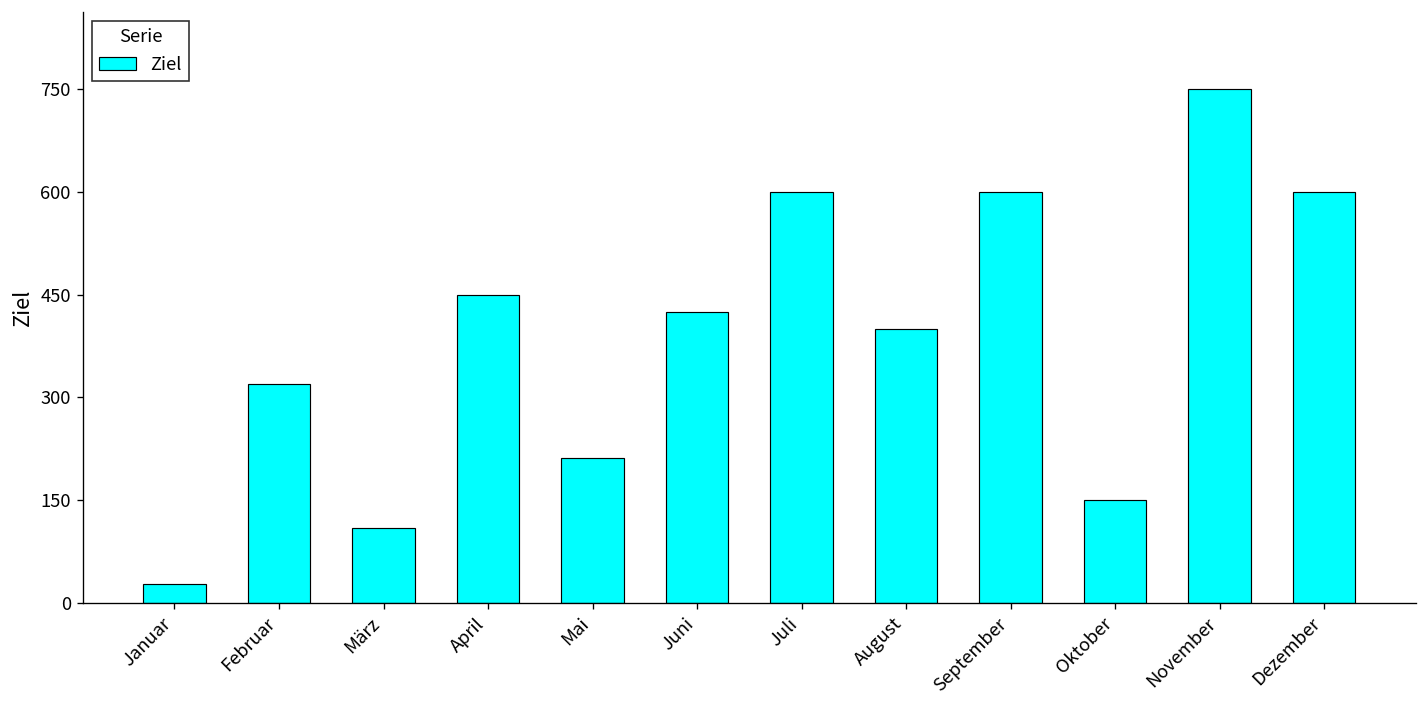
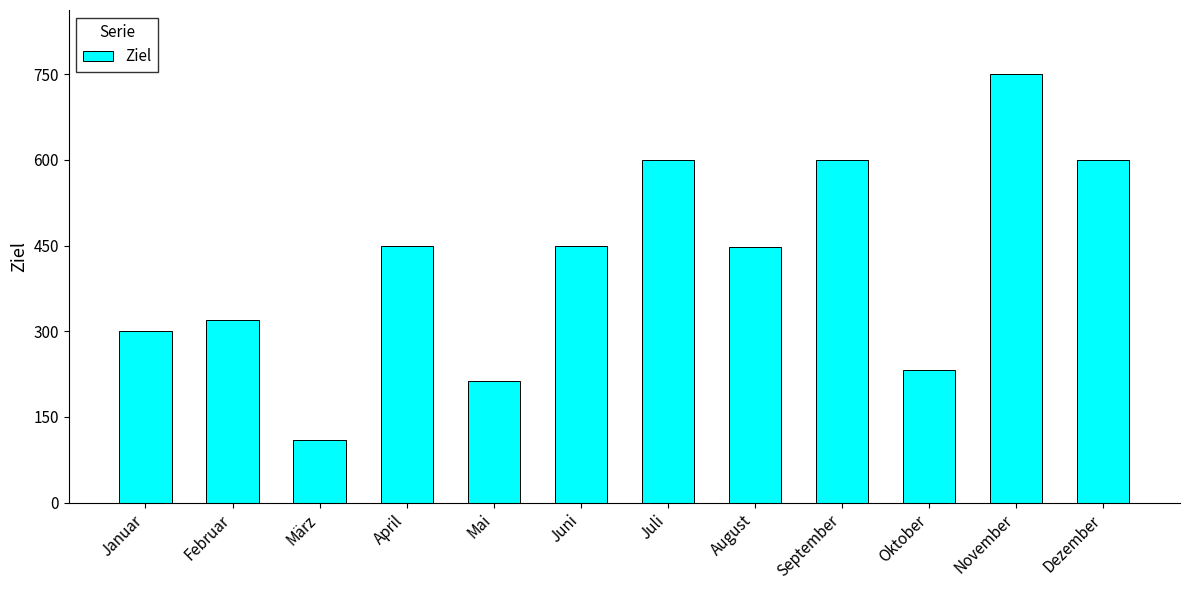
Januar: 30 -> 300
Juni: 430 -> 450
August: 400 -> 450
Oktober: 150 -> 230
